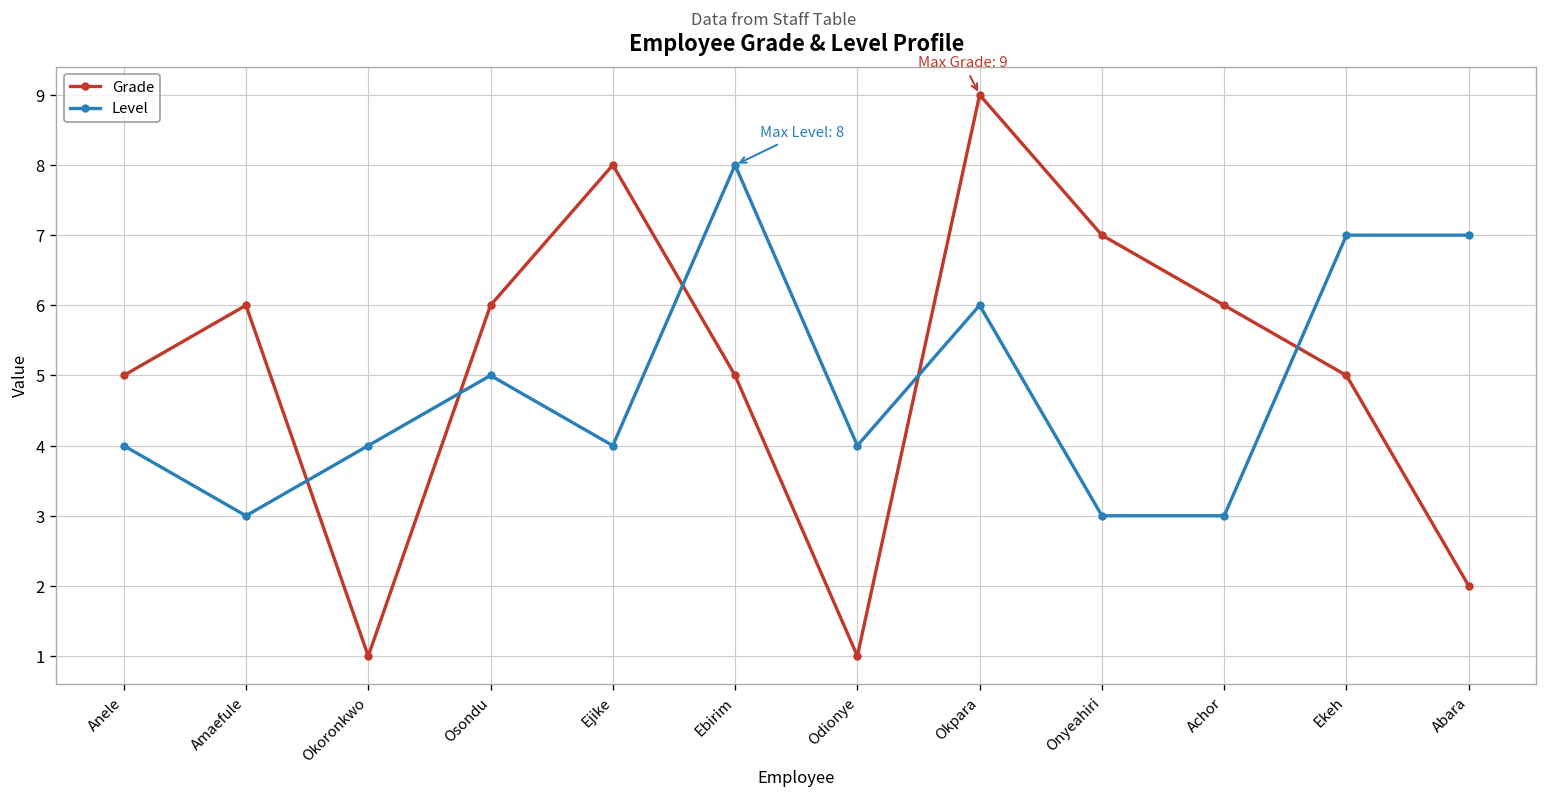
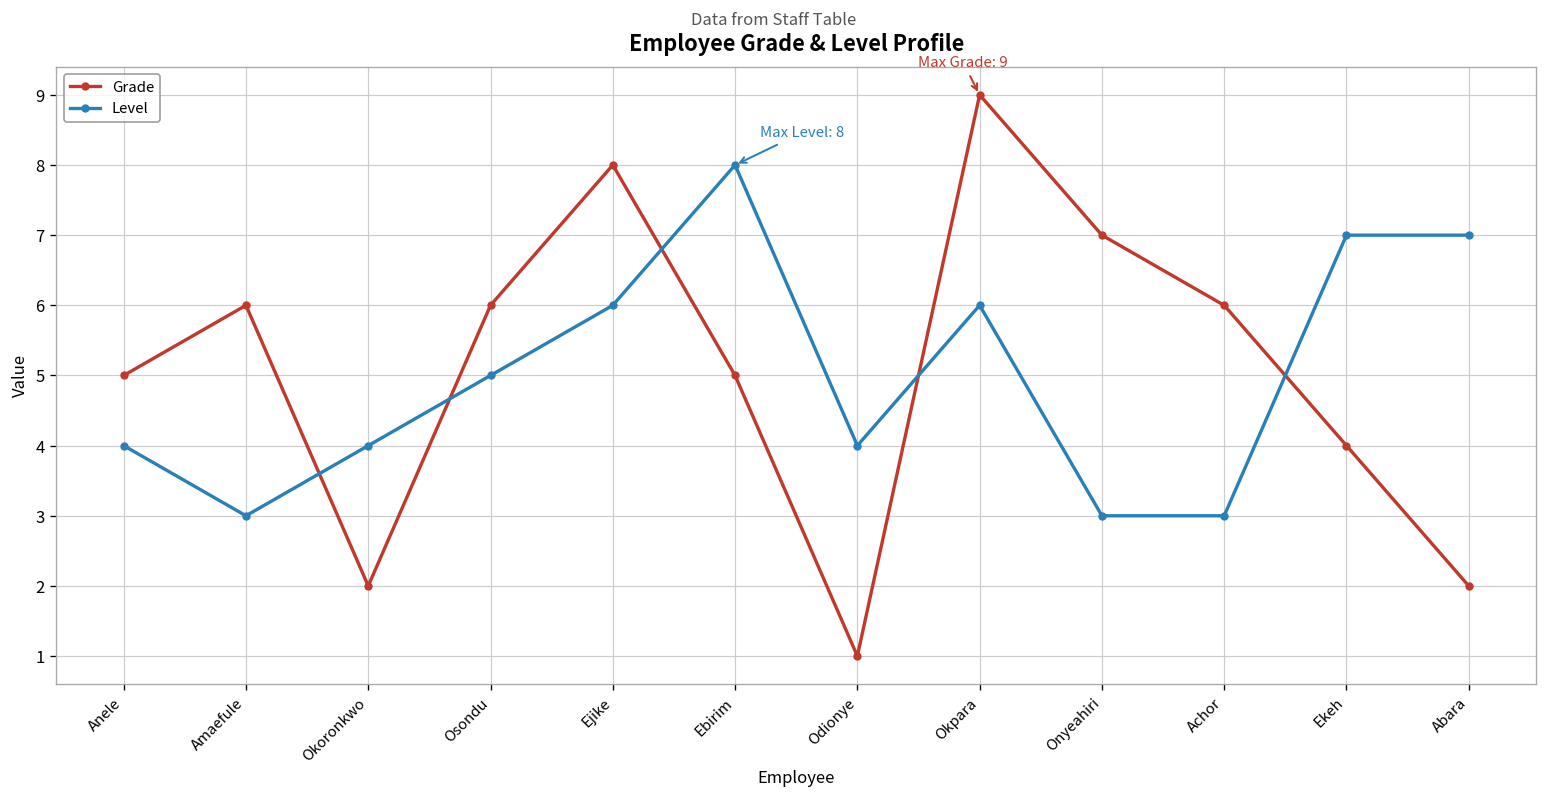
Grade, Okoronkwo: 1 -> 2
Level, Ejike: 4 -> 6
Grade, Ekeh: 5 -> 4
